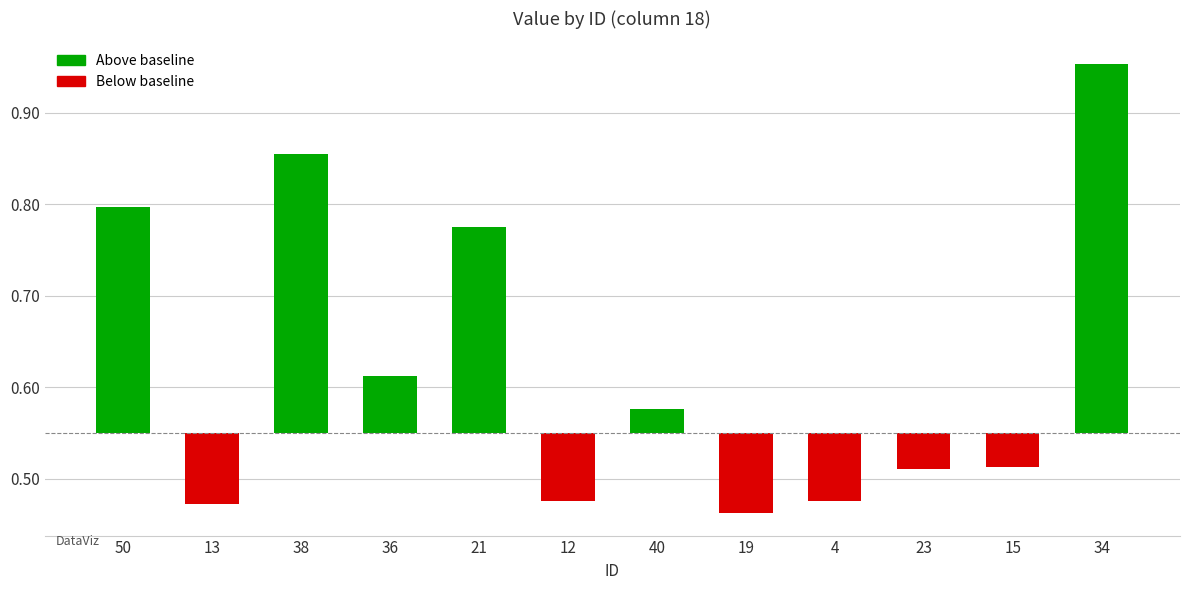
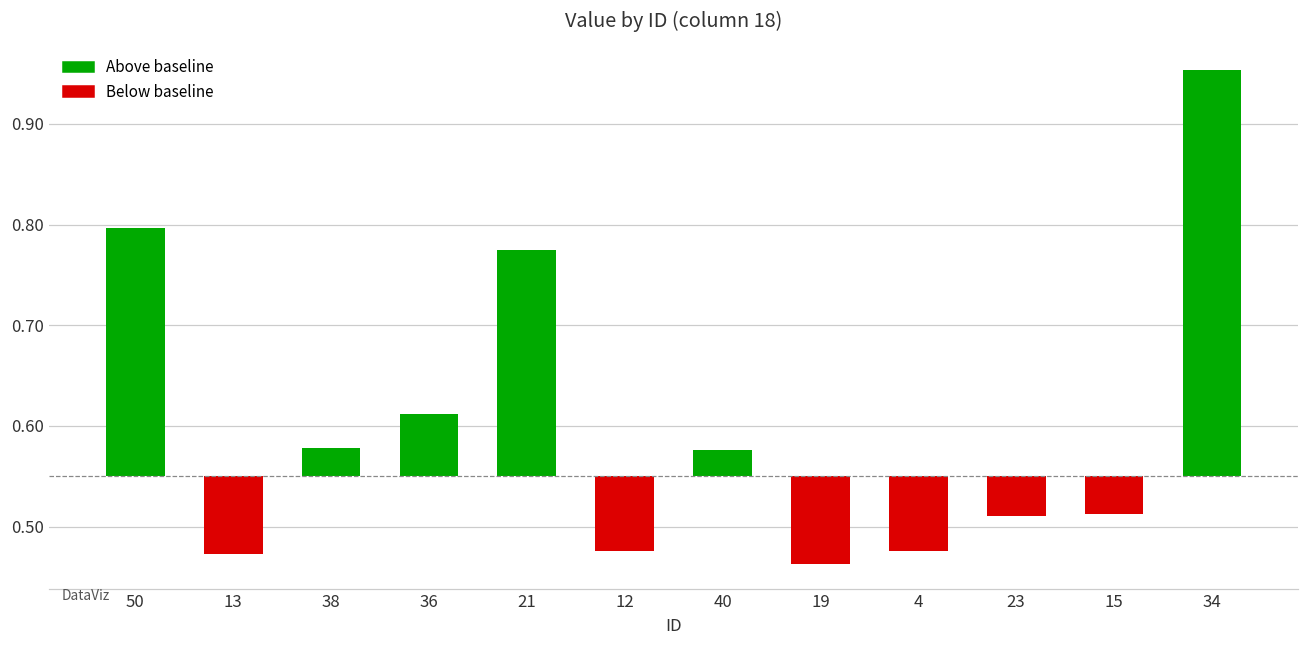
38: 0.85 -> 0.58
